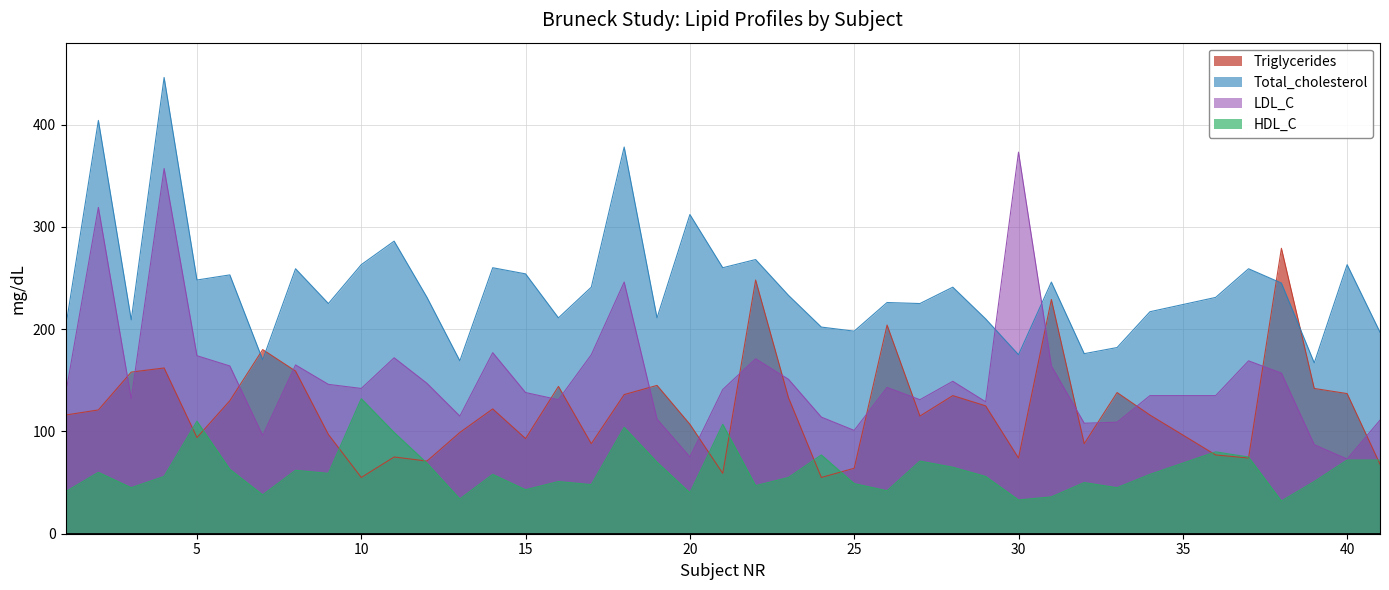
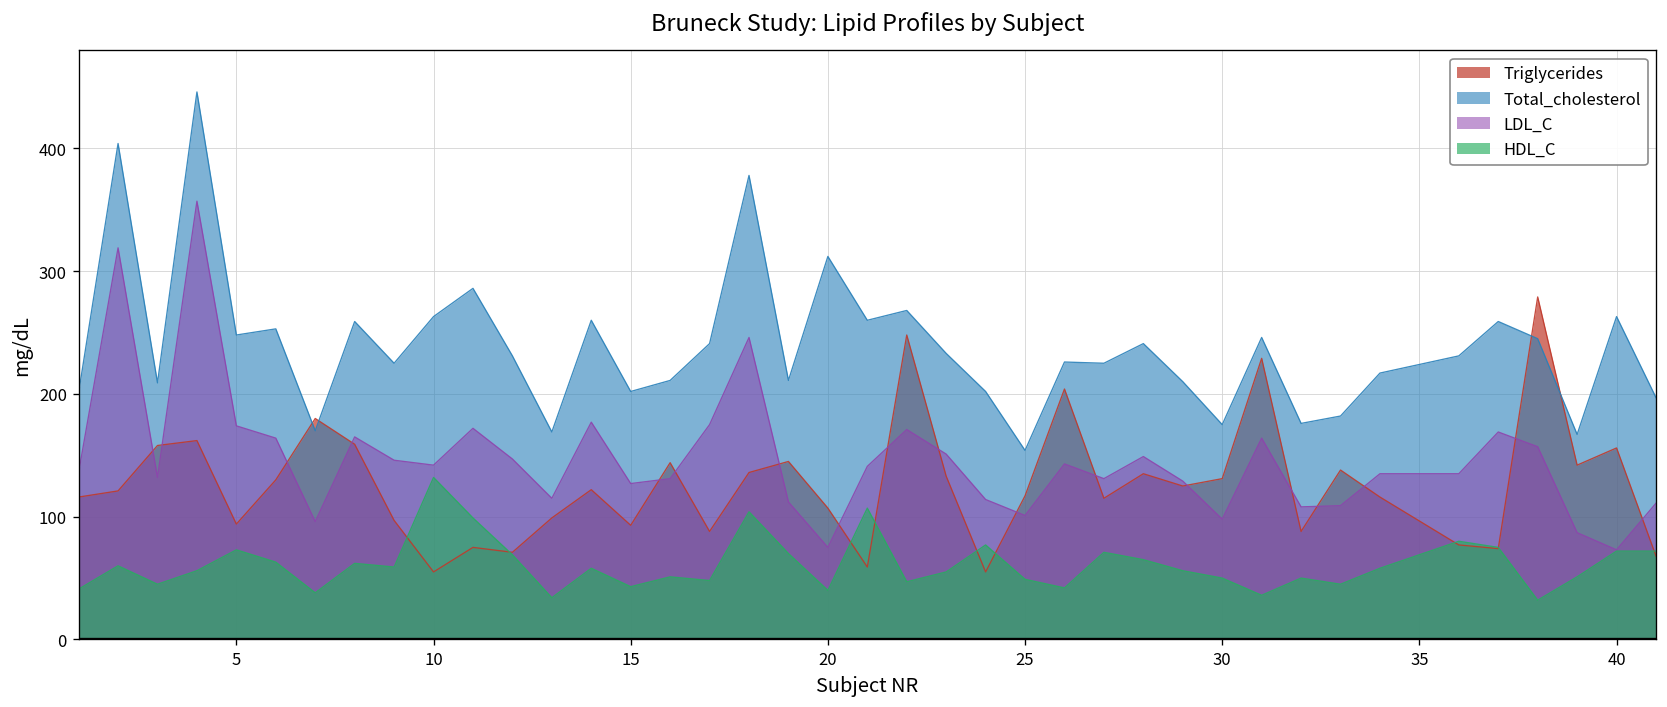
HDL_C, 5: 110 -> 73
Total_cholesterol, 15: 254 -> 202
LDL_C, 15: 138 -> 127
Triglycerides, 25: 64 -> 117
Total_cholesterol, 25: 198 -> 154
Triglycerides, 30: 74 -> 131
LDL_C, 30: 373 -> 98
HDL_C, 30: 33 -> 50
Triglycerides, 40: 137 -> 156
